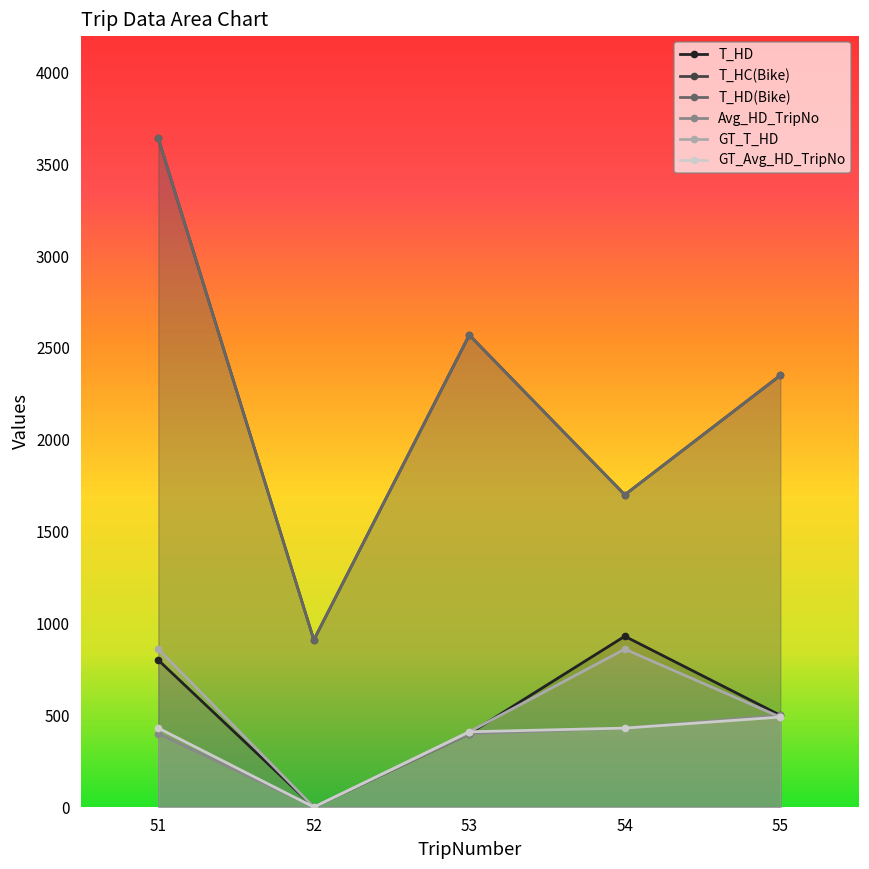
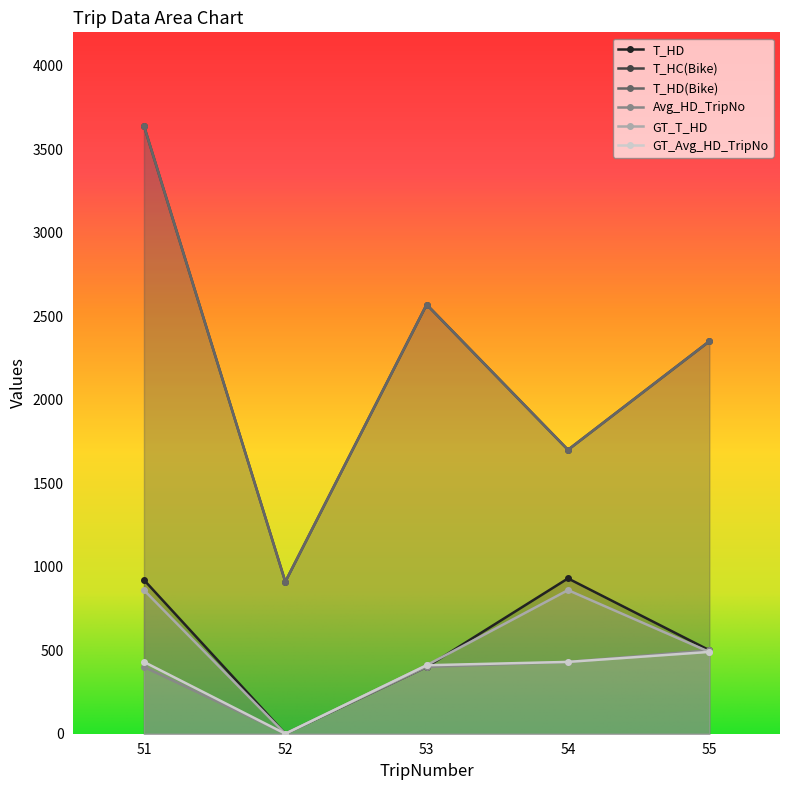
T_HD, 51: 800 -> 920
